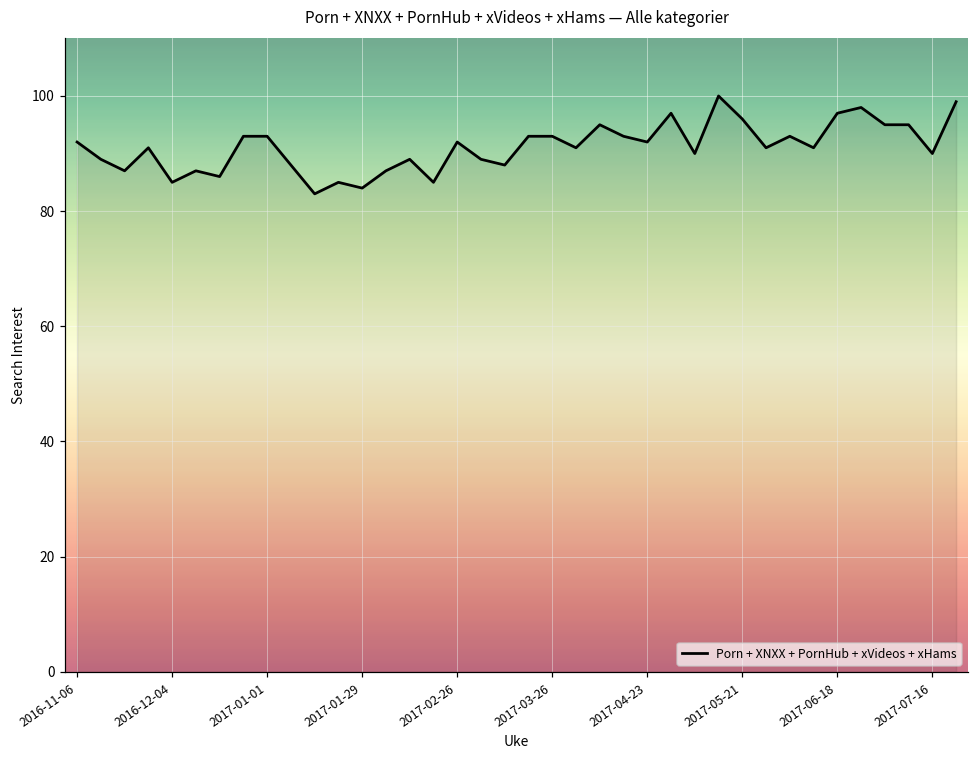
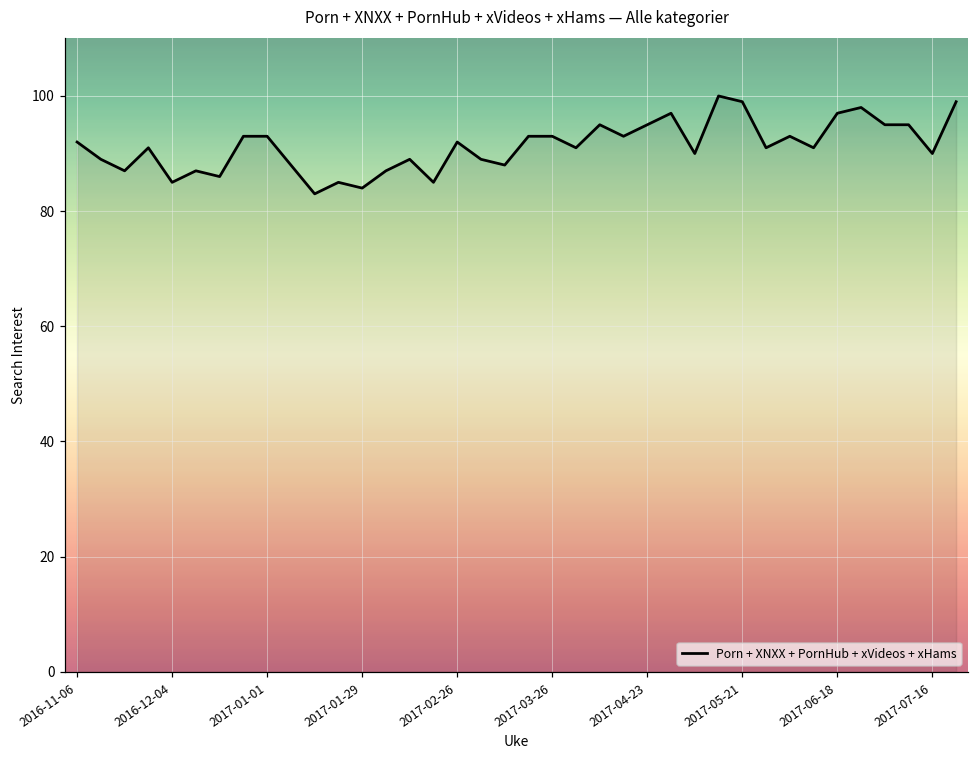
2017-04-23: 92 -> 95
2017-05-21: 96 -> 99
